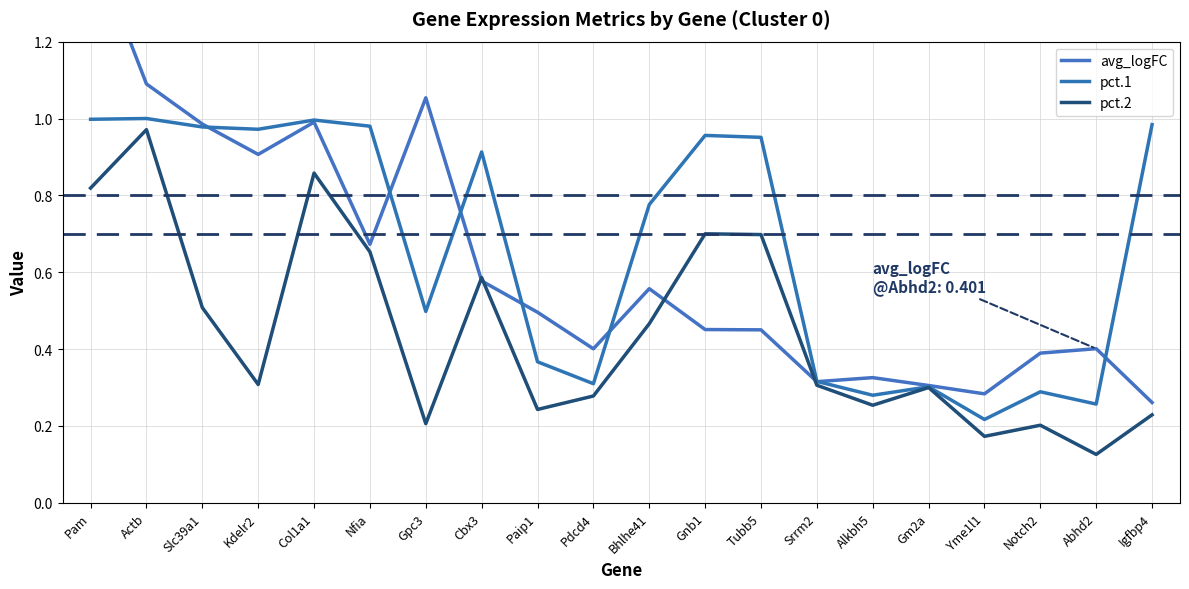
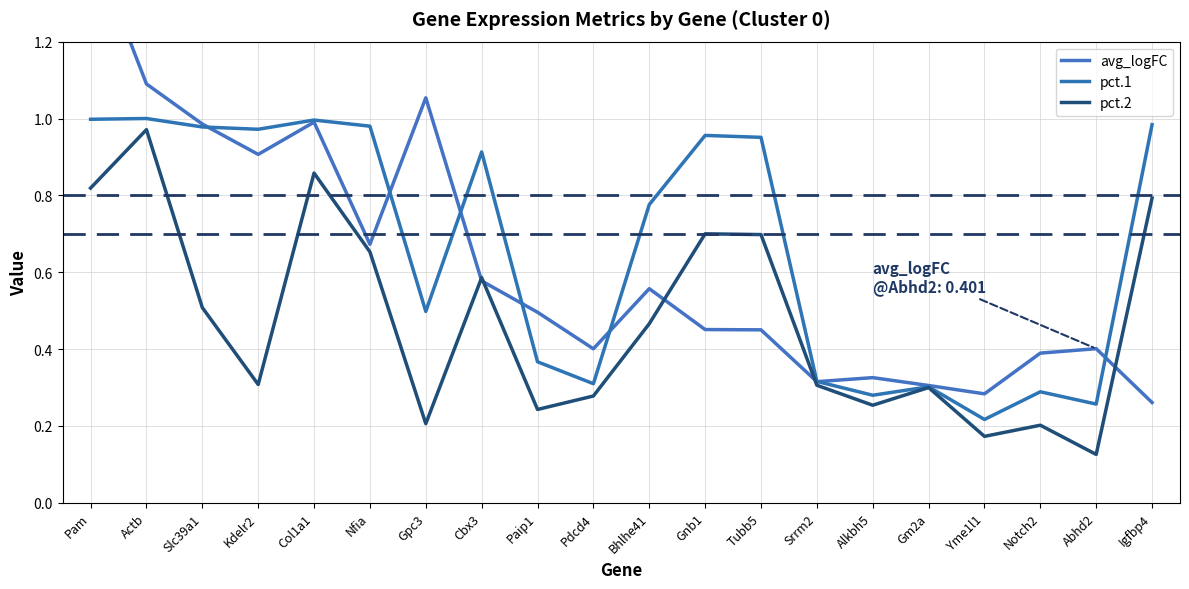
pct.2, Igfbp4: 0.23 -> 0.79
